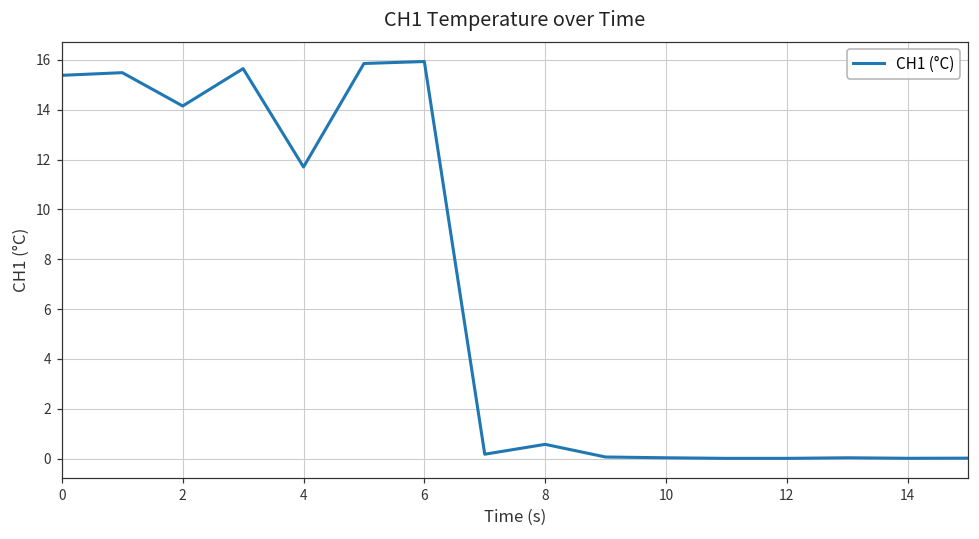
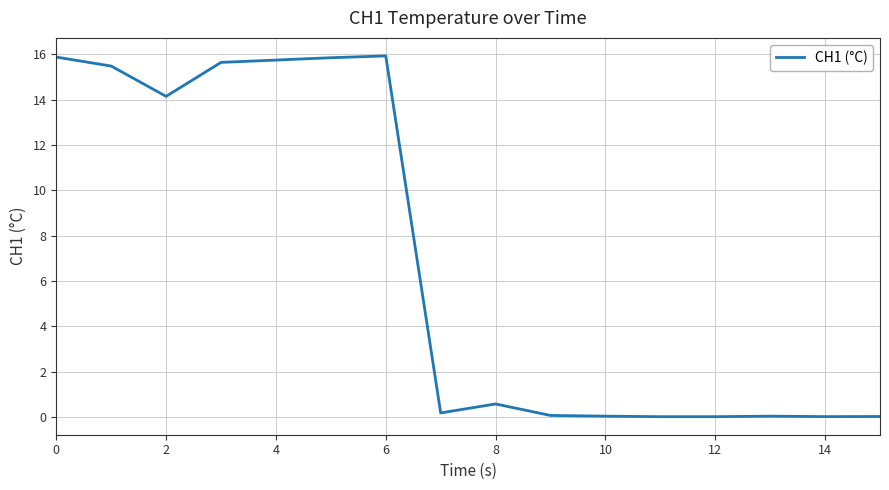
0: 15.4 -> 15.9
4: 11.7 -> 15.8
